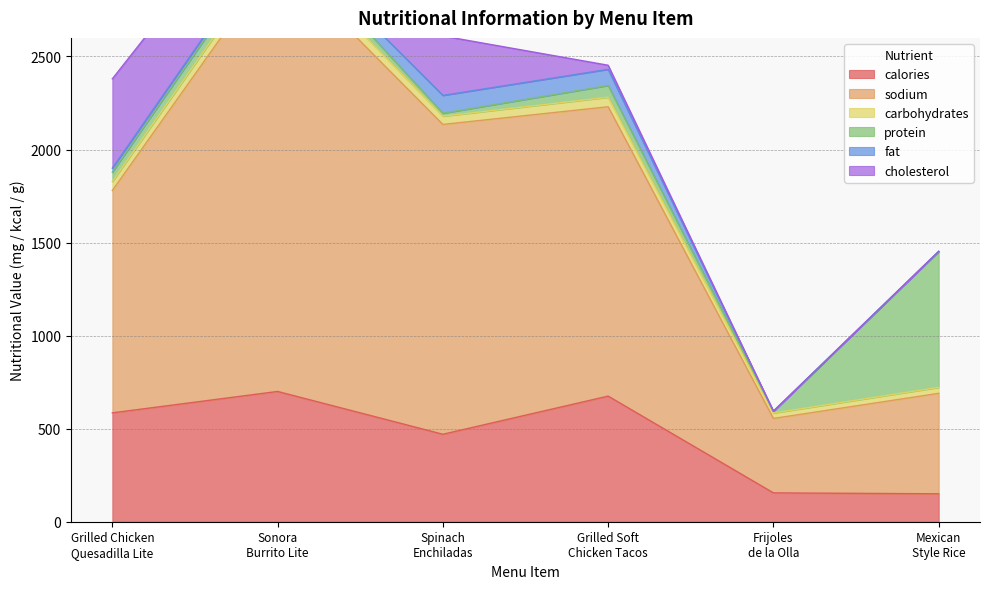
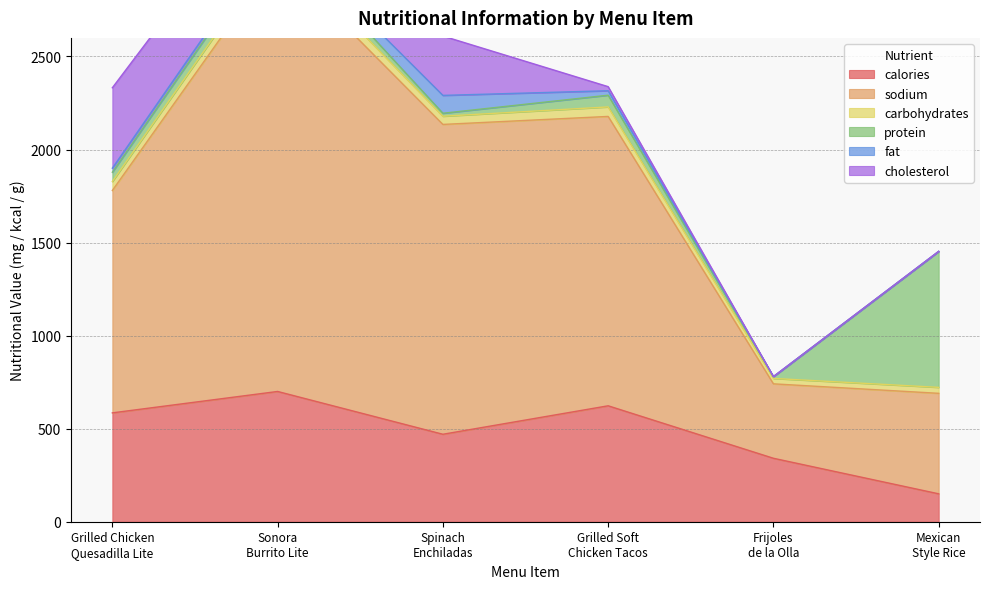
cholesterol, Grilled Chicken Quesadilla Lite: 480 -> 430
calories, Grilled Soft Chicken Tacos: 680 -> 620
fat, Grilled Soft Chicken Tacos: 90 -> 20
calories, Frijoles de la Olla: 160 -> 340
